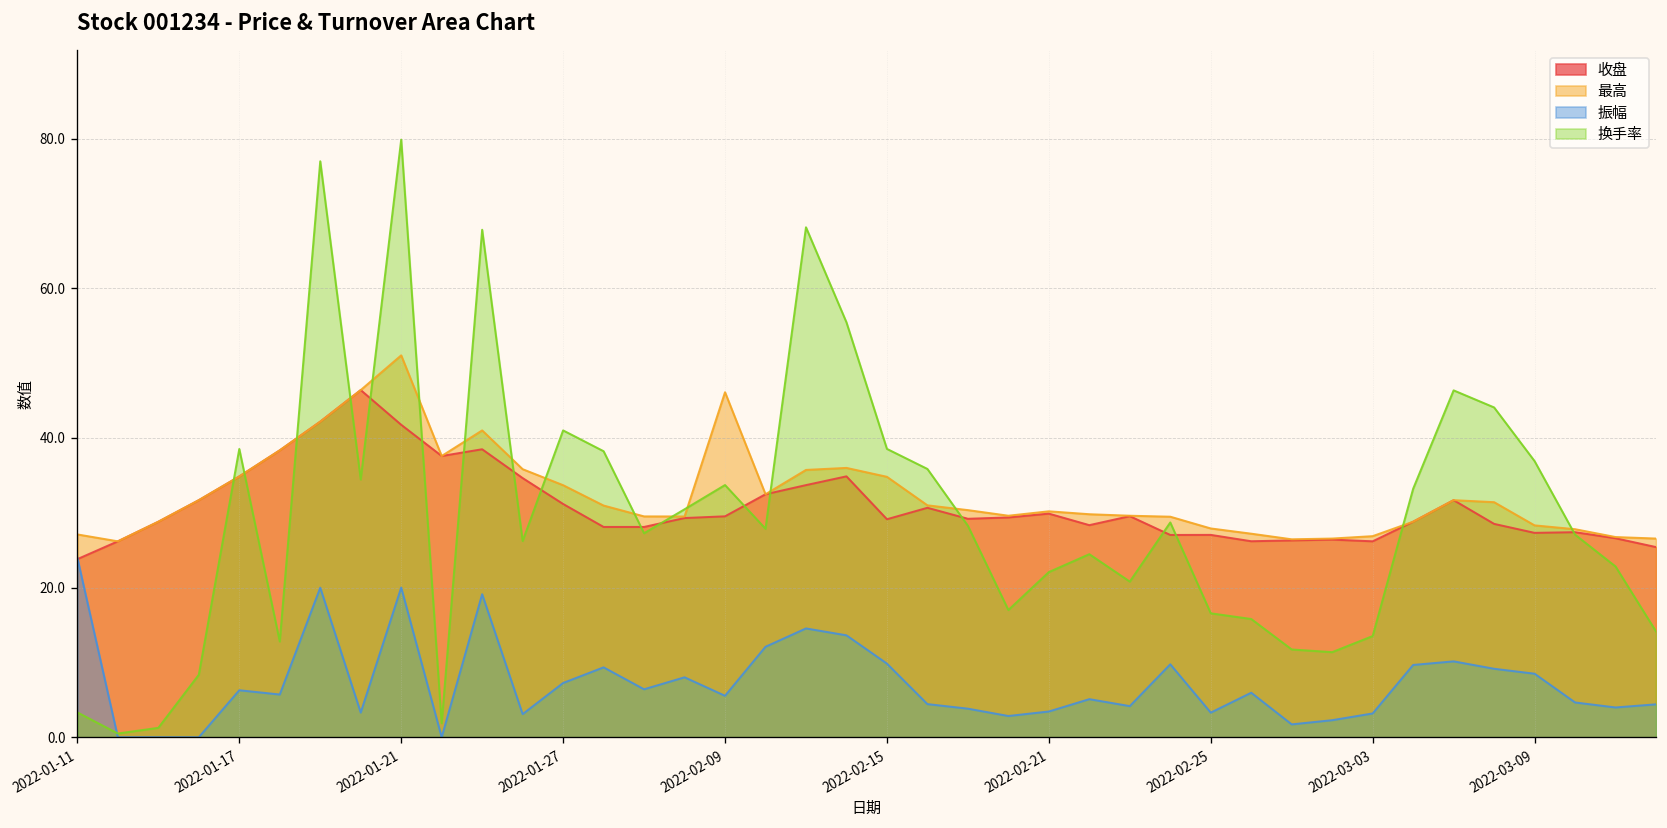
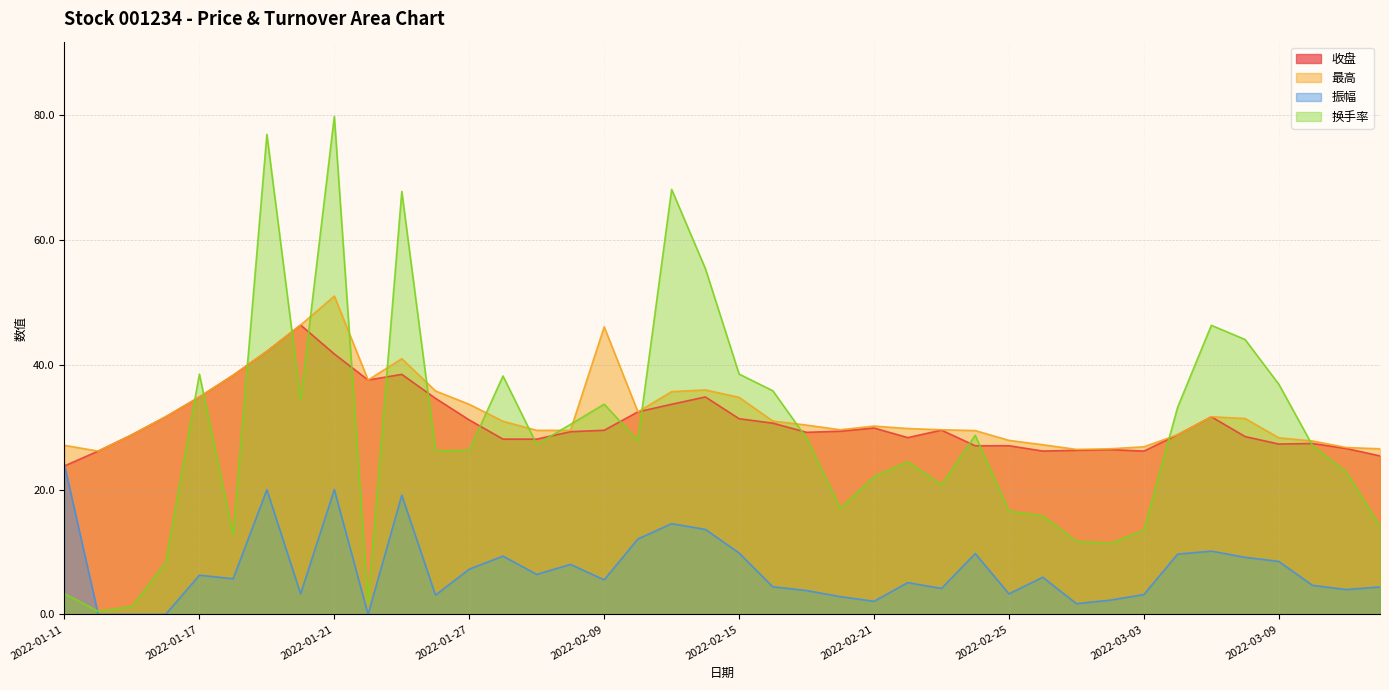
换手率, 2022-01-27: 41 -> 26
收盘, 2022-02-15: 29 -> 31
振幅, 2022-02-21: 3 -> 2
